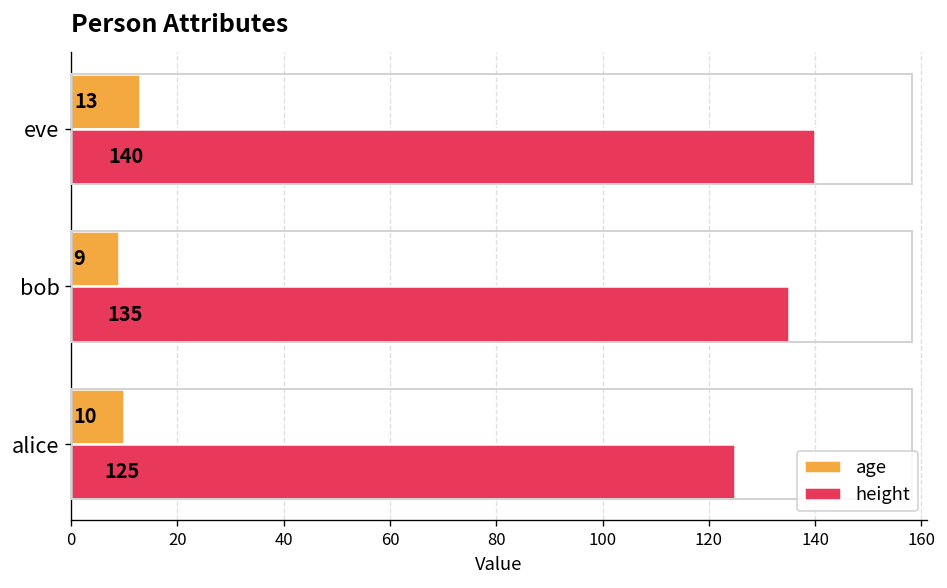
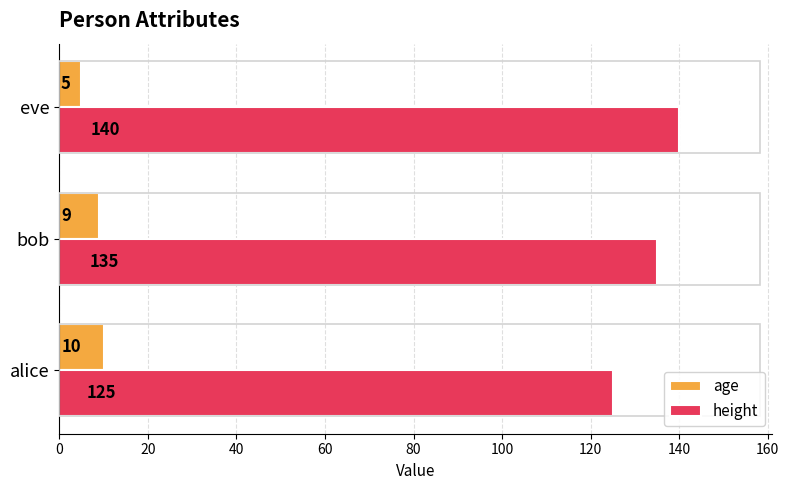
age, eve: 13 -> 5
